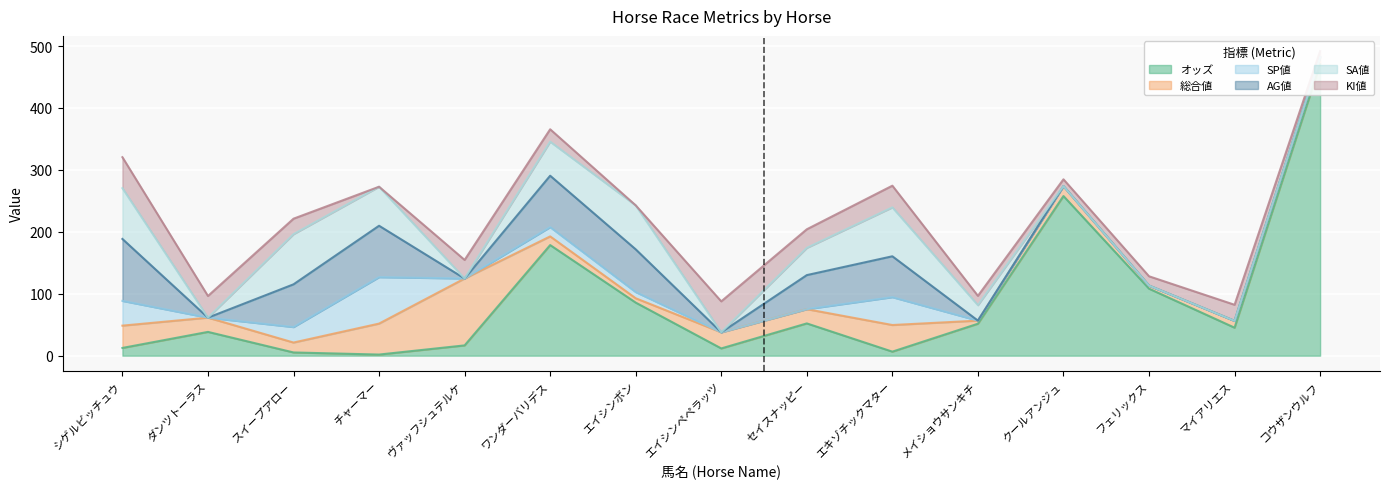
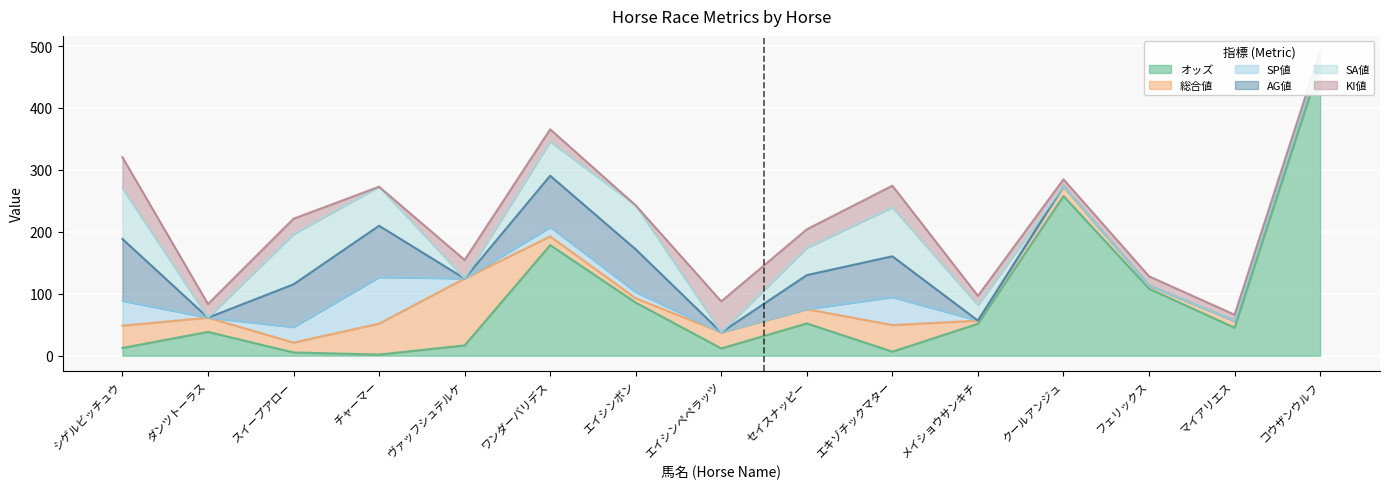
KI値, ダンツトーラス: 40 -> 20
KI値, マイアリエス: 30 -> 10
